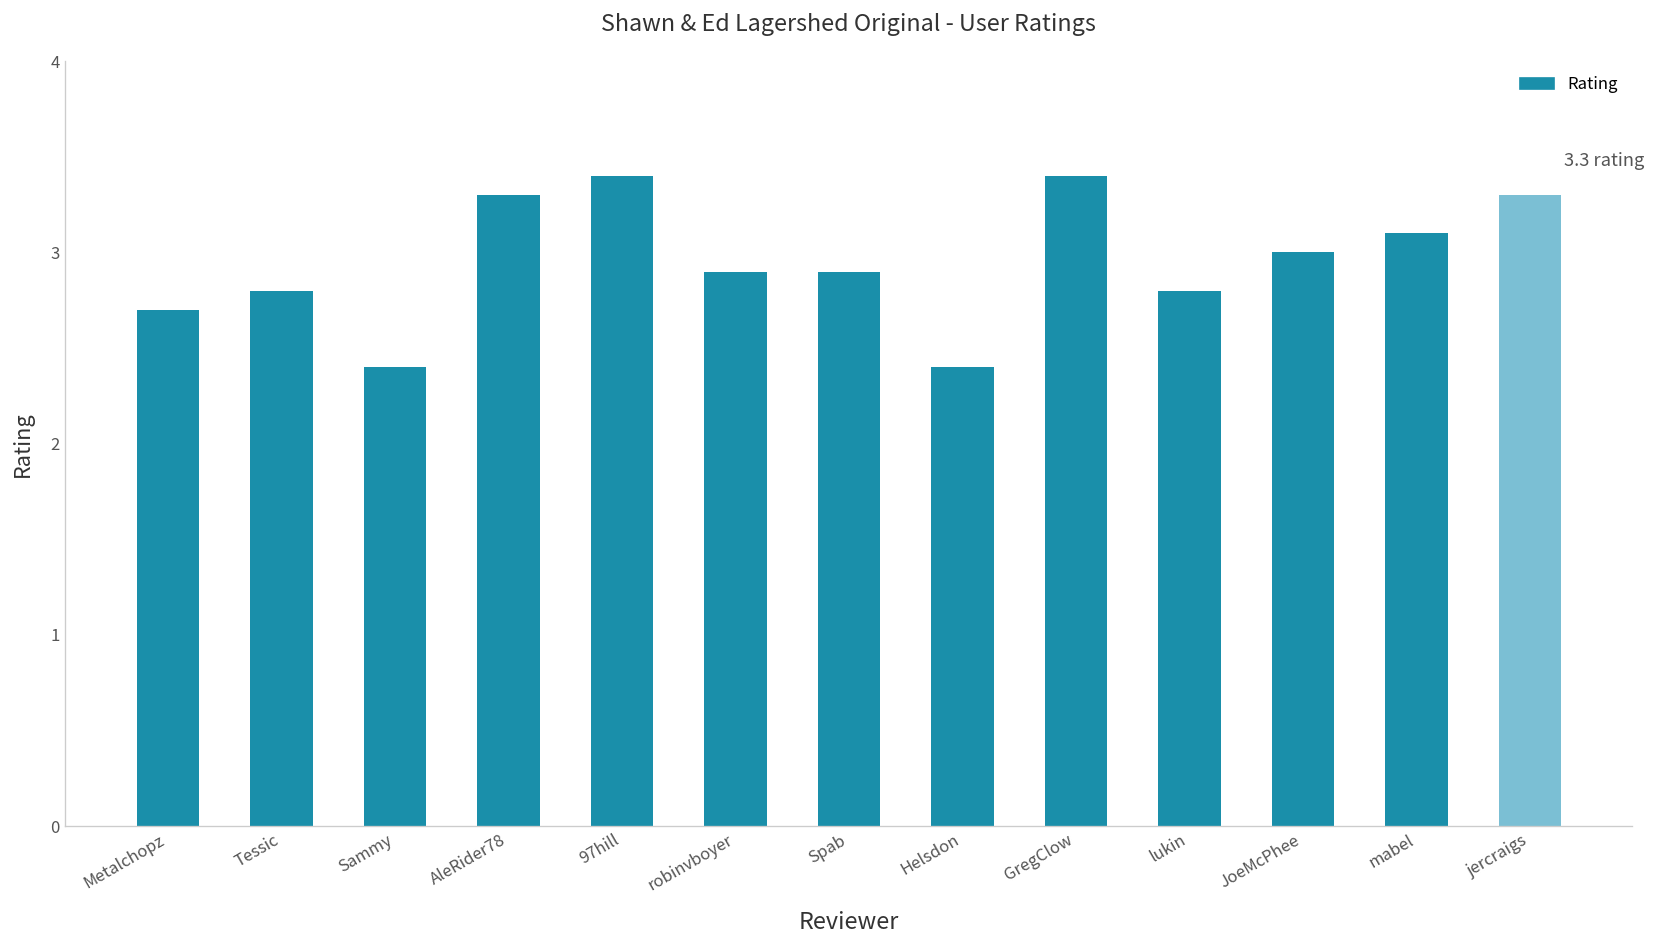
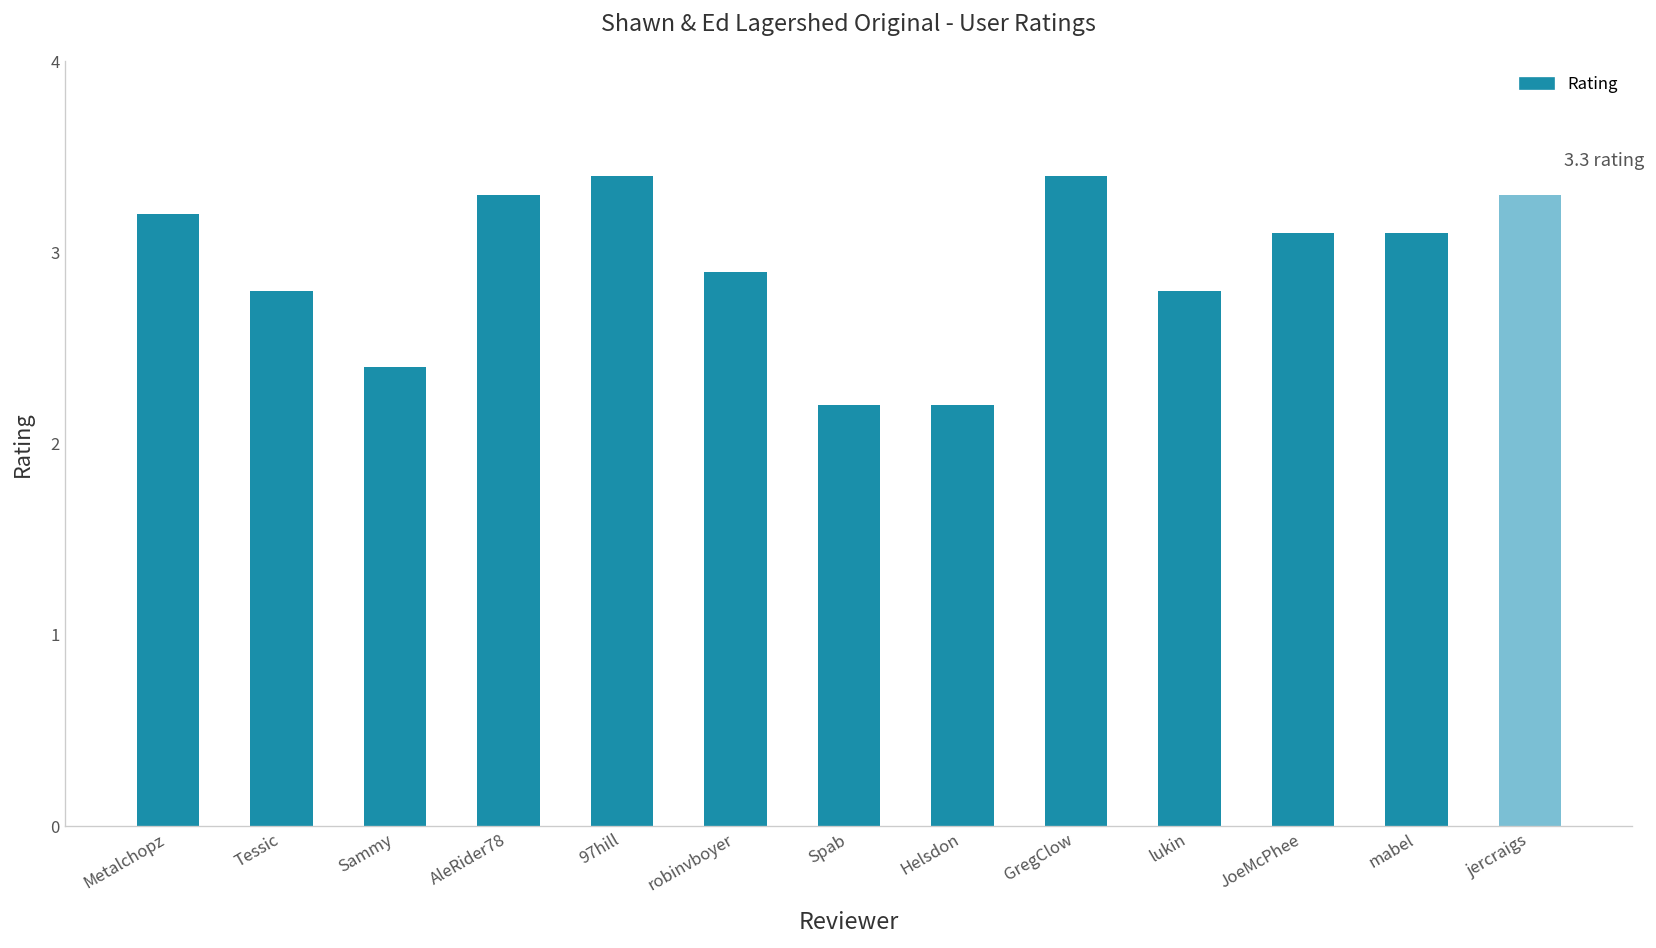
Metalchopz: 2.7 -> 3.2
Spab: 2.9 -> 2.2
Helsdon: 2.4 -> 2.2
JoeMcPhee: 3.0 -> 3.1
